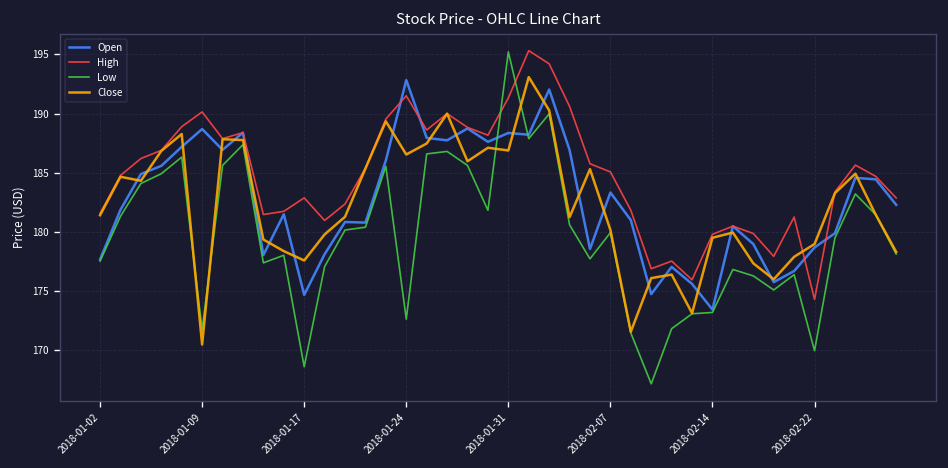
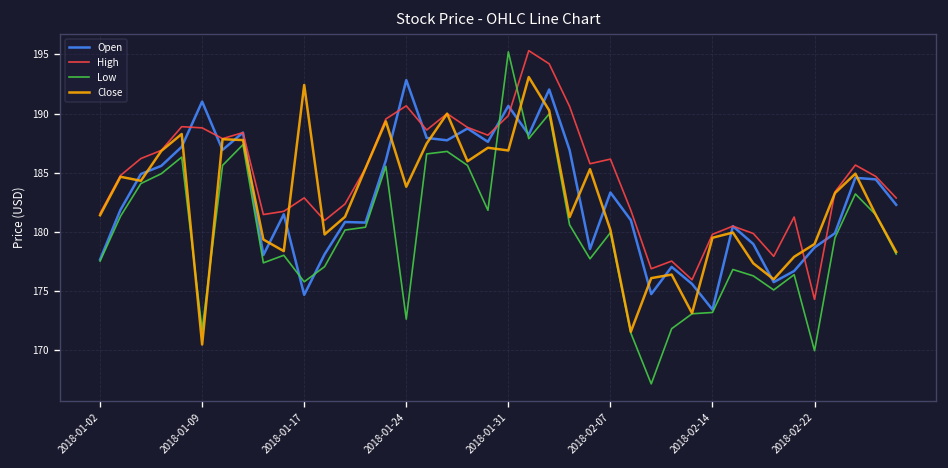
Open, 2018-01-09: 189 -> 191
High, 2018-01-09: 190 -> 189
Low, 2018-01-17: 169 -> 176
Close, 2018-01-17: 178 -> 192
High, 2018-01-24: 192 -> 191
Close, 2018-01-24: 187 -> 184
Open, 2018-01-31: 188 -> 191
High, 2018-01-31: 191 -> 190
High, 2018-02-07: 185 -> 186
